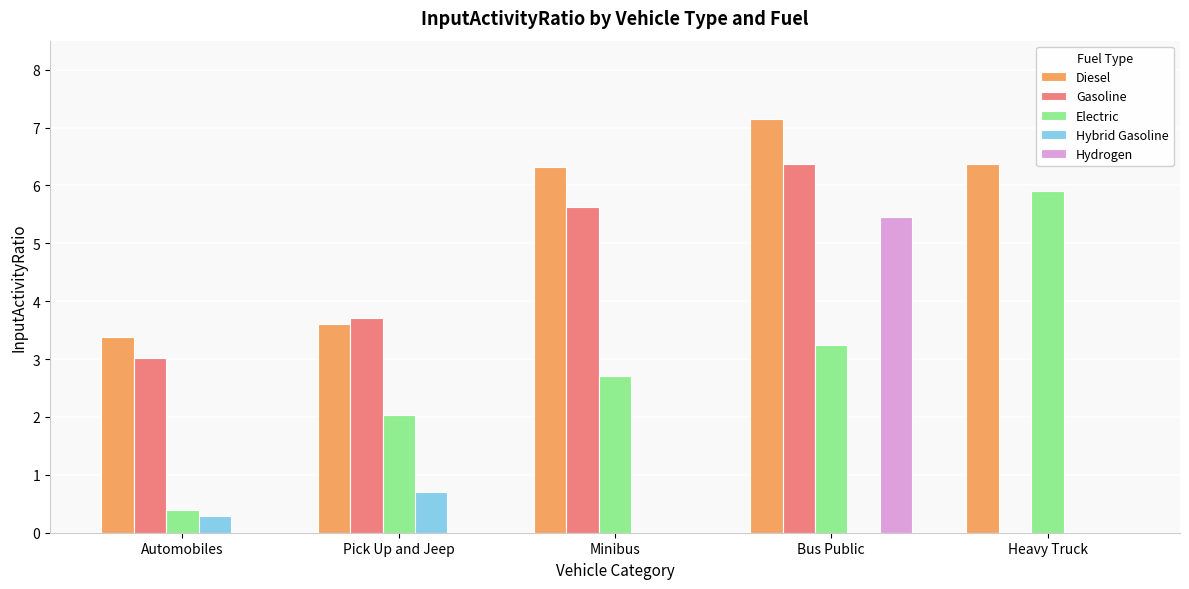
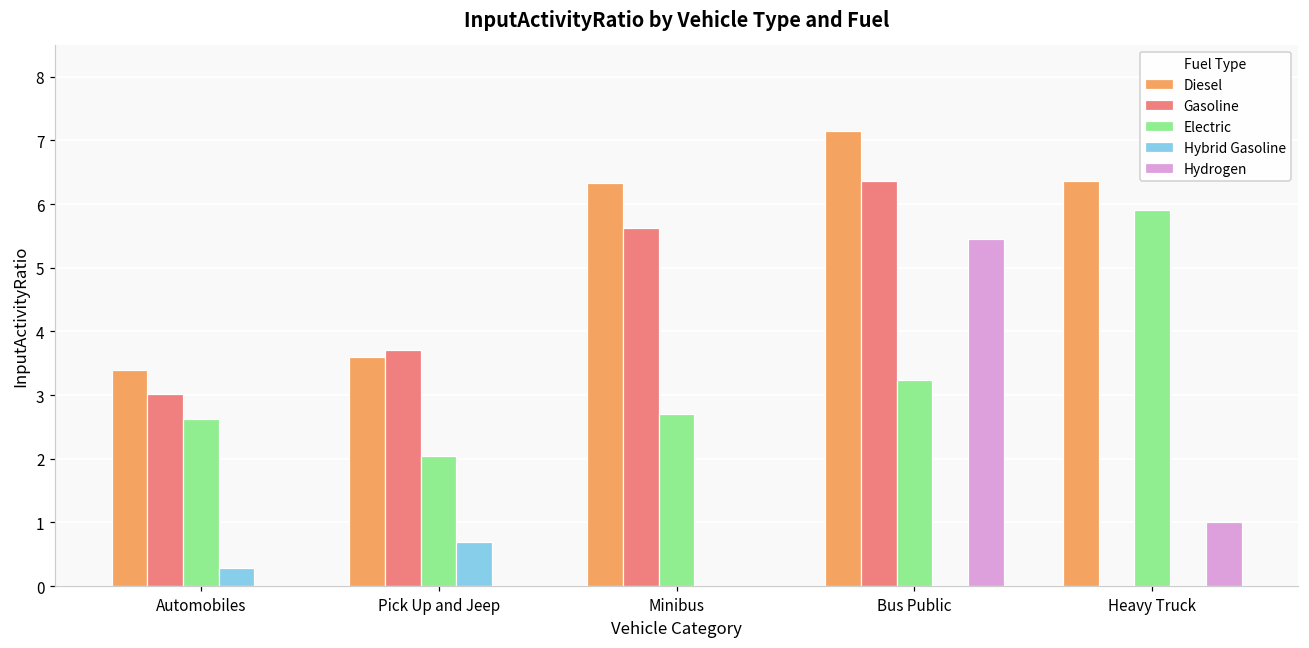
Electric, Automobiles: 0.4 -> 2.6
Hydrogen, Heavy Truck: 0 -> 1
